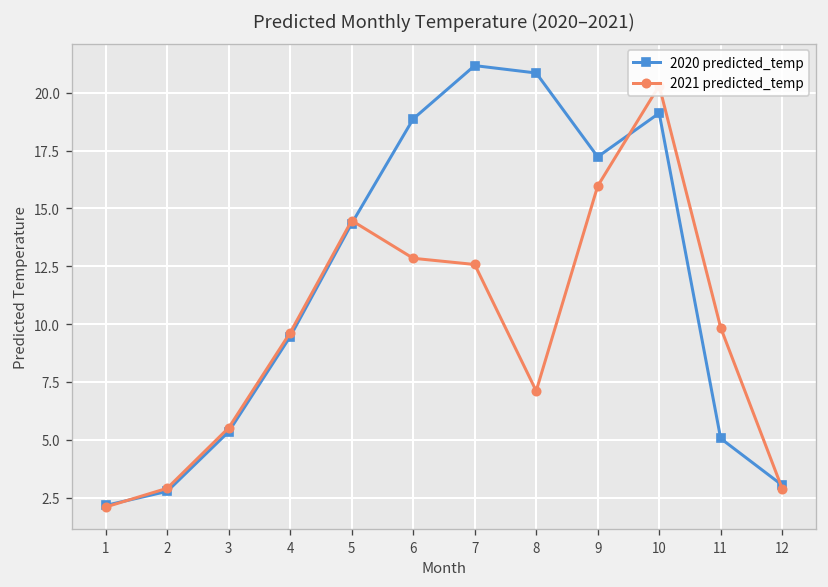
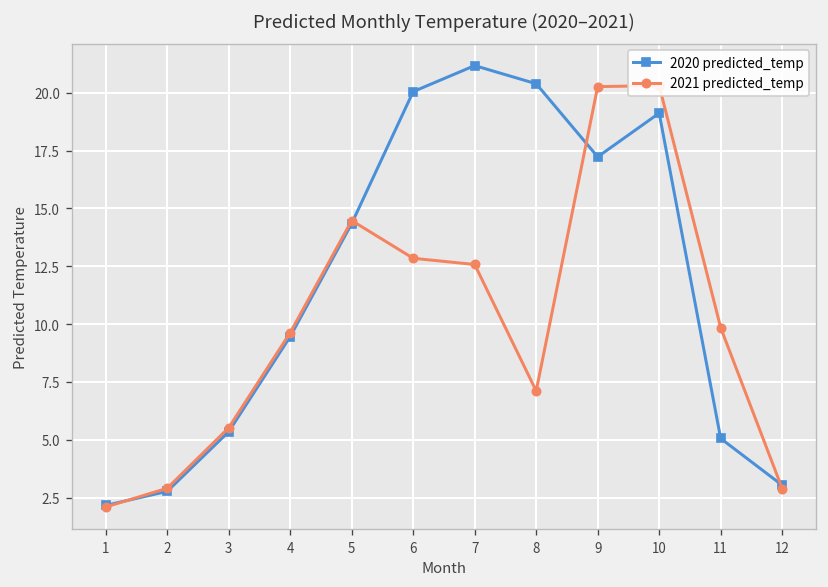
2020 predicted_temp, 6: 18.9 -> 20.0
2020 predicted_temp, 8: 20.9 -> 20.4
2021 predicted_temp, 9: 16.0 -> 20.3
